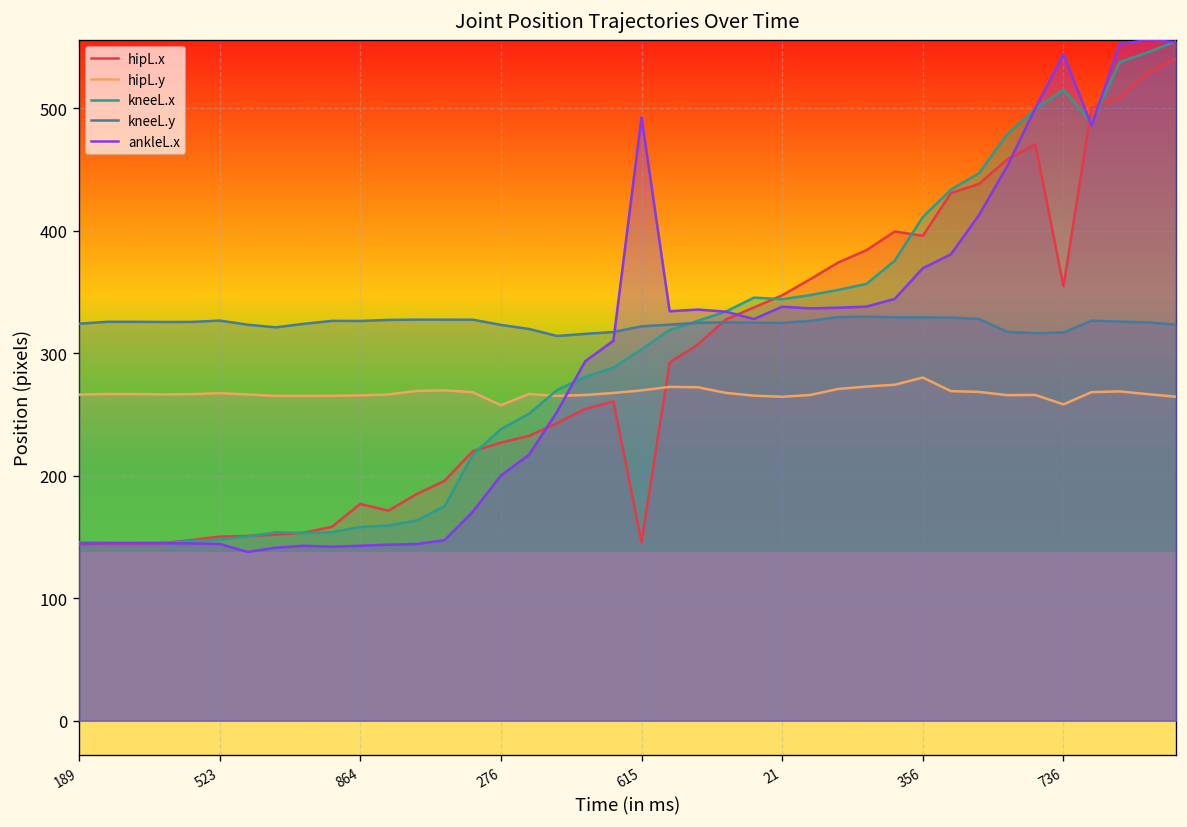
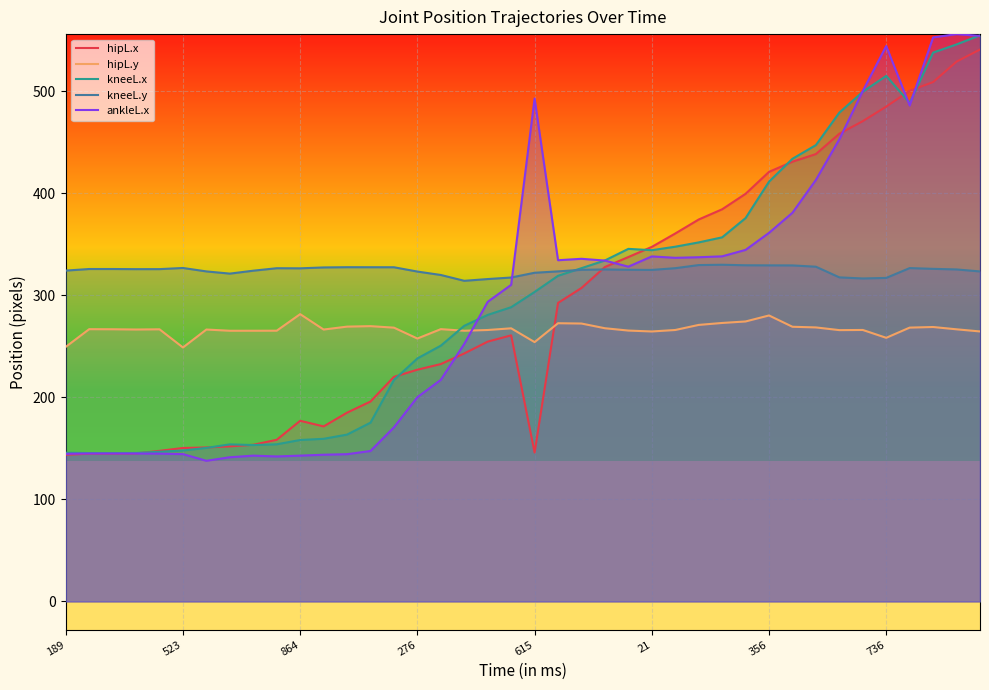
hipL.y, 189: 266 -> 249
hipL.y, 523: 267 -> 249
hipL.y, 864: 266 -> 281
hipL.y, 615: 270 -> 254
hipL.x, 356: 396 -> 421
ankleL.x, 356: 369 -> 361
hipL.x, 736: 355 -> 485
